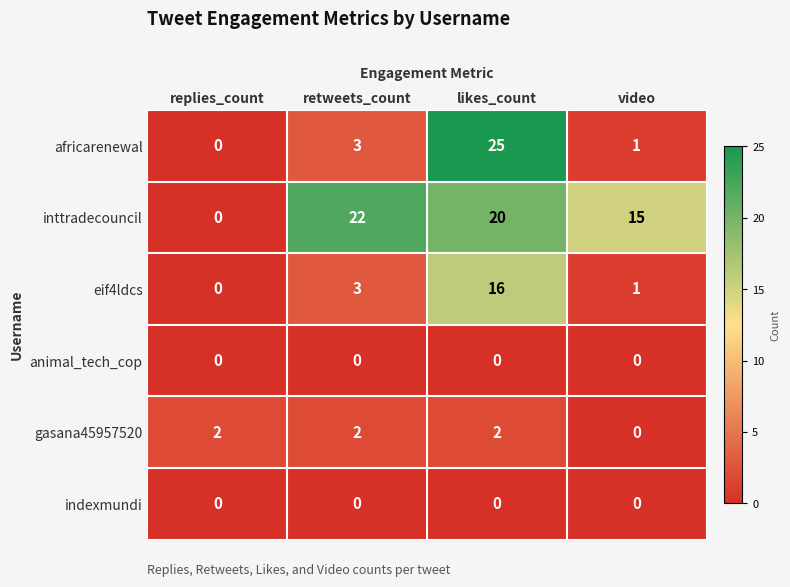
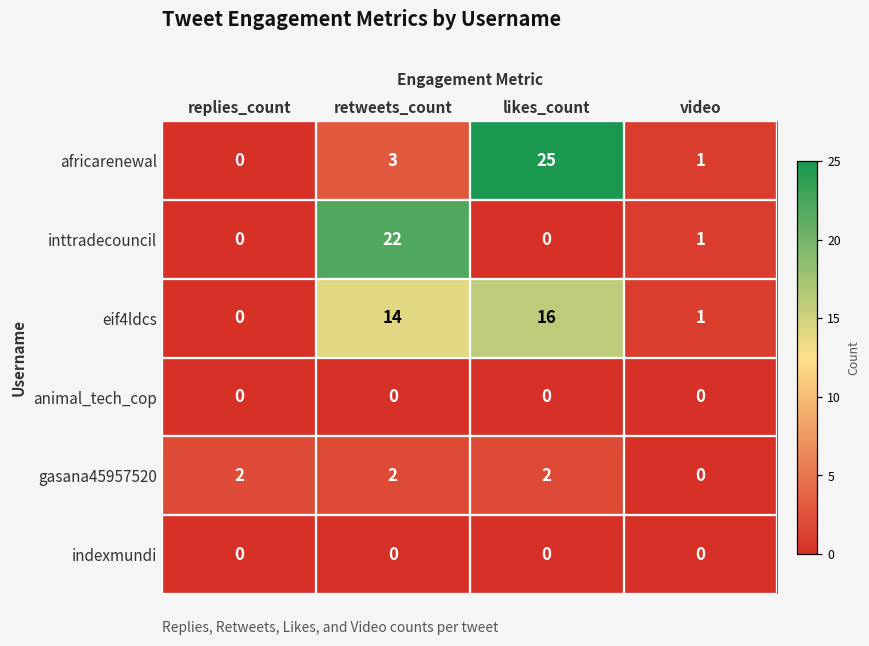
inttradecouncil, likes_count: 20 -> 0
inttradecouncil, video: 15 -> 1
eif4ldcs, retweets_count: 3 -> 14
